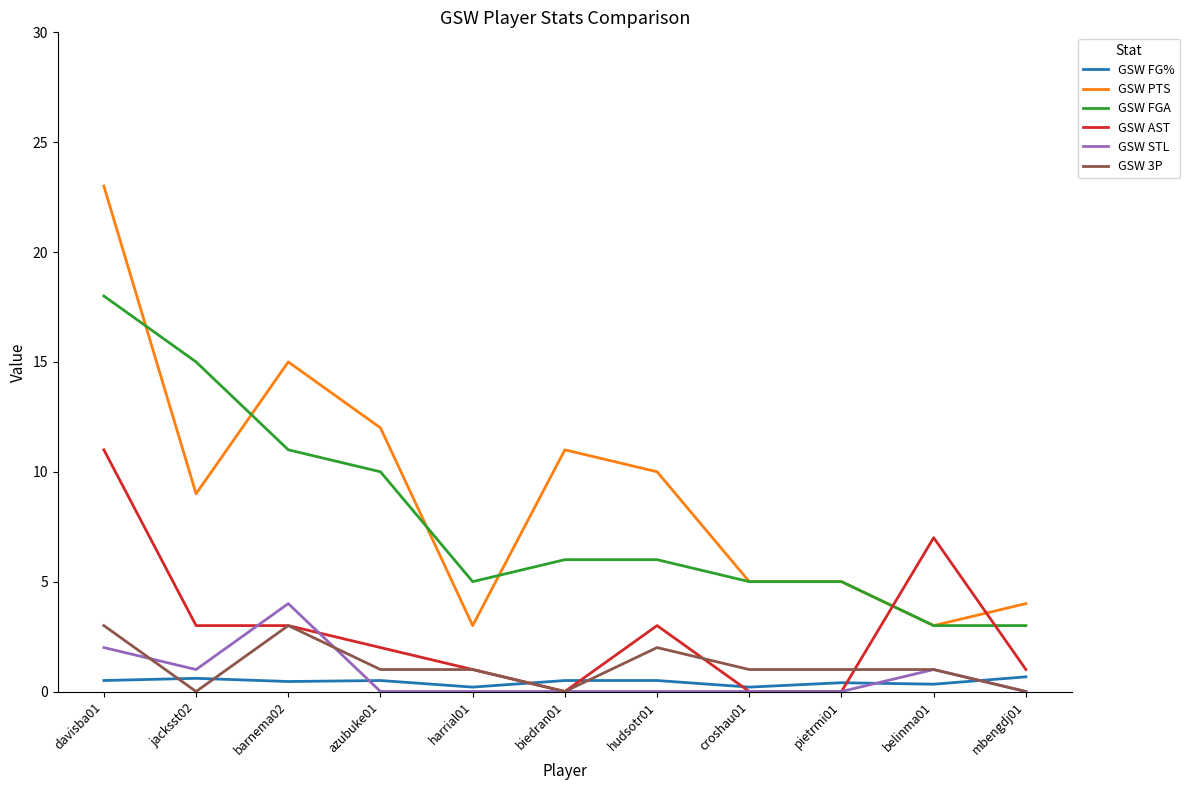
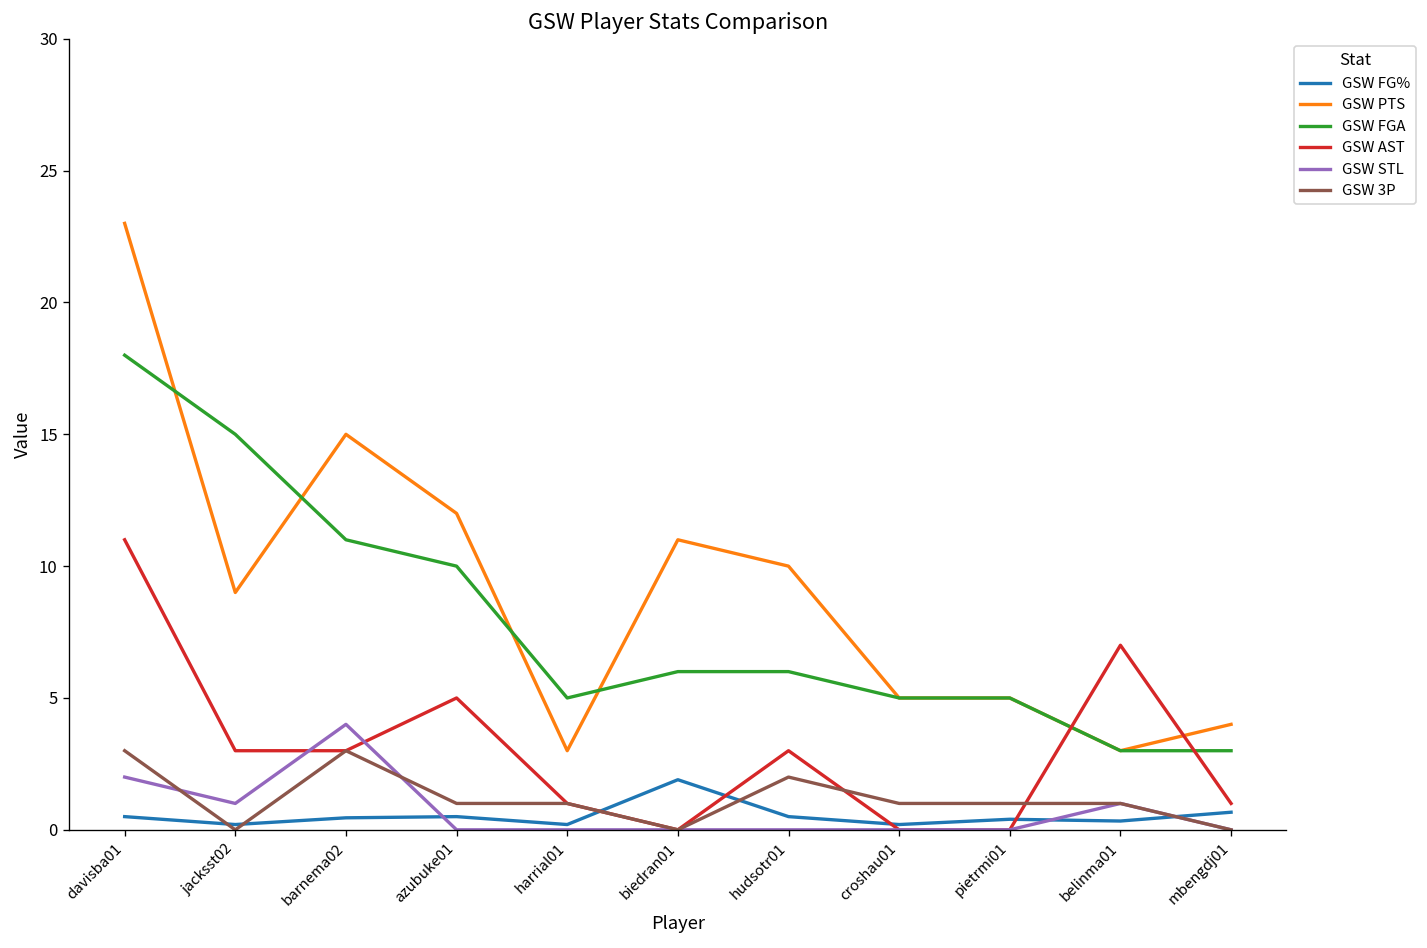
GSW FG%, jacksst02: 0.6 -> 0.2
GSW AST, azubuke01: 2 -> 5
GSW FG%, biedran01: 0.5 -> 1.9
